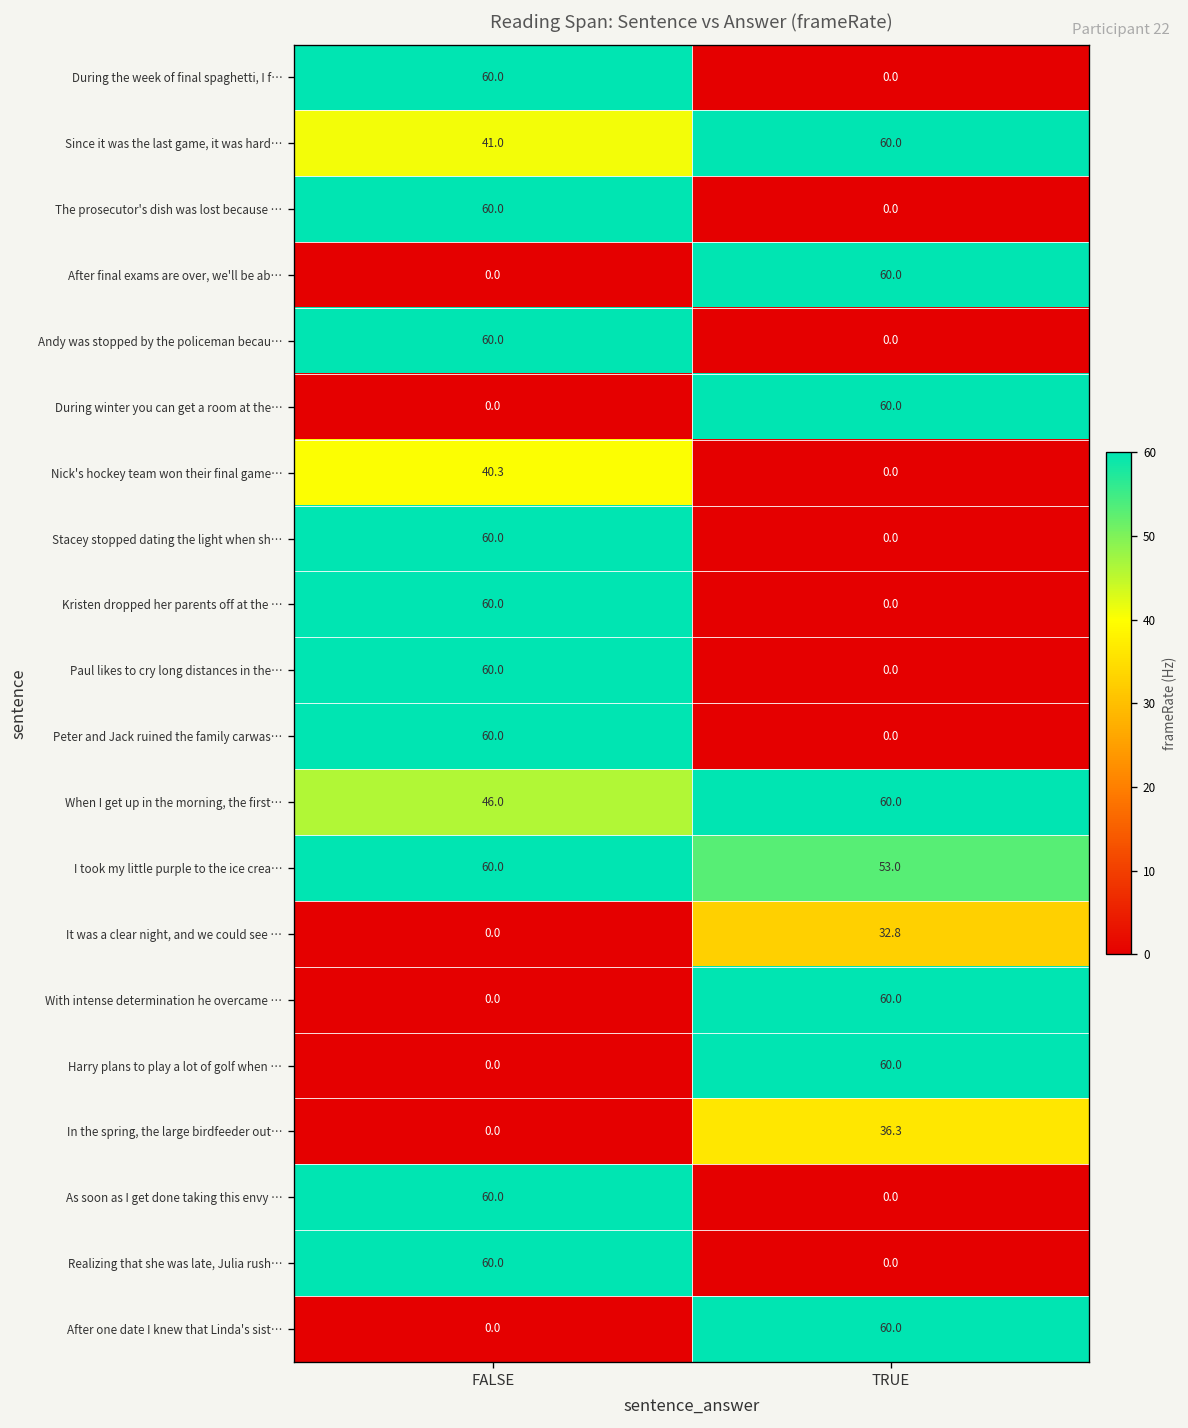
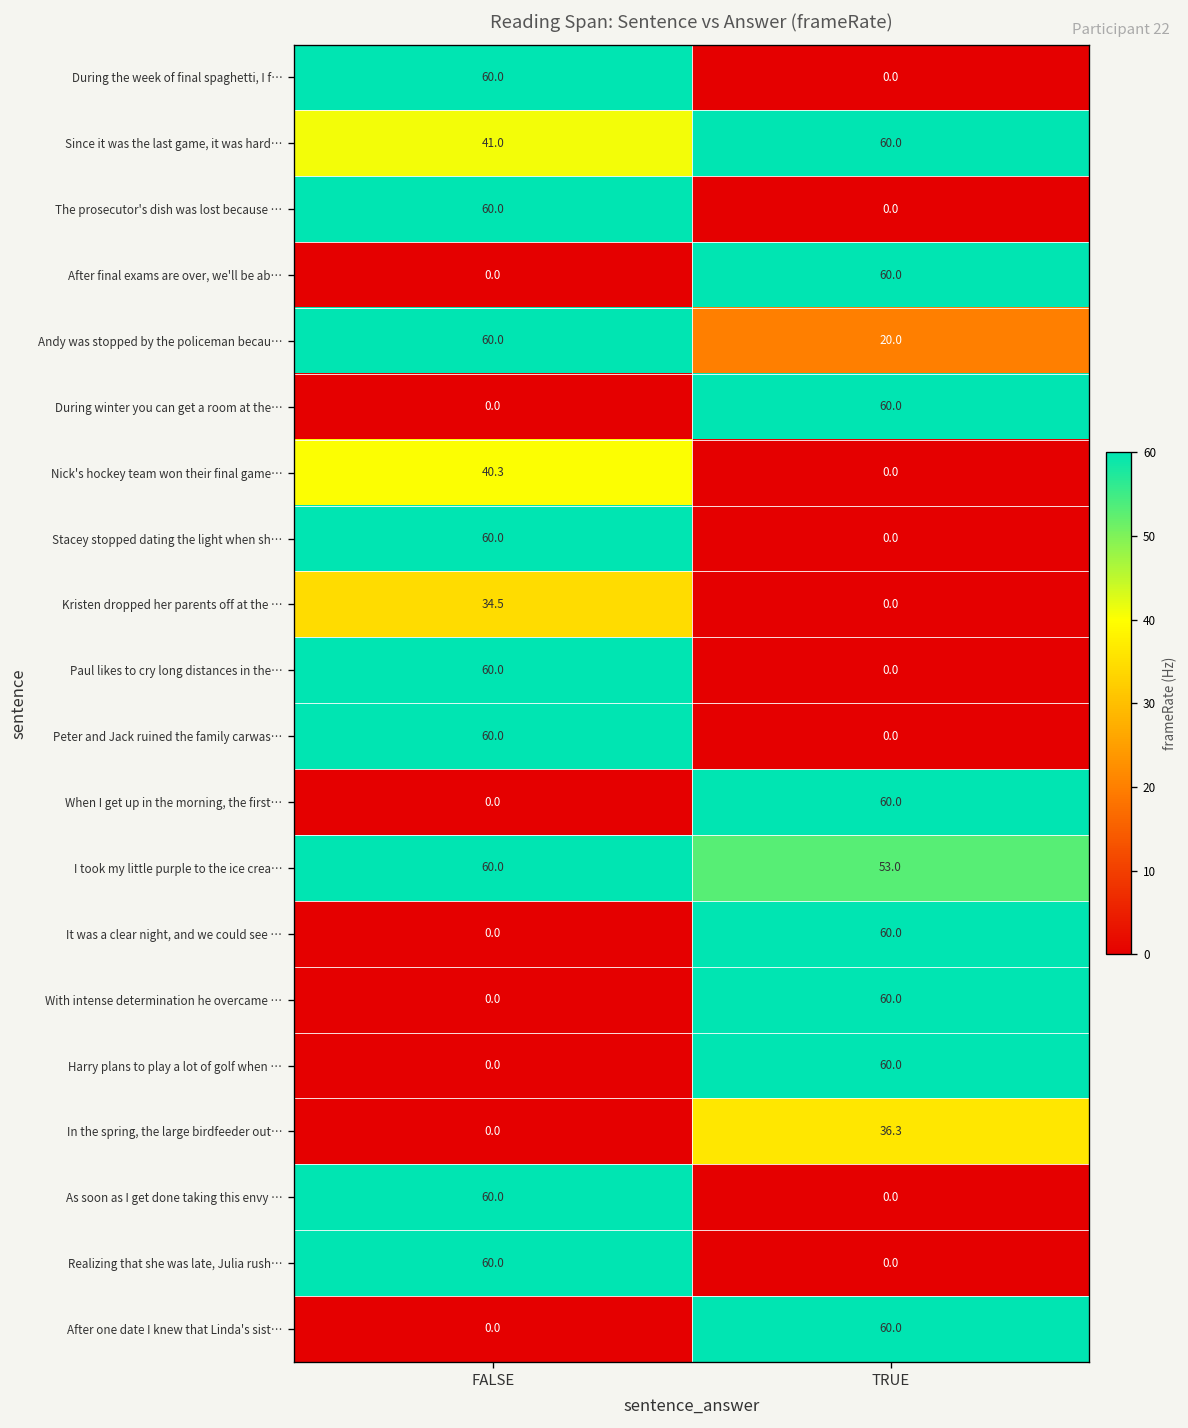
Andy was stopped by the policeman becau…, TRUE: 0.0 -> 20.0
Kristen dropped her parents off at the …, FALSE: 60.0 -> 34.5
When I get up in the morning, the first…, FALSE: 46.0 -> 0.0
It was a clear night, and we could see …, TRUE: 32.8 -> 60.0
